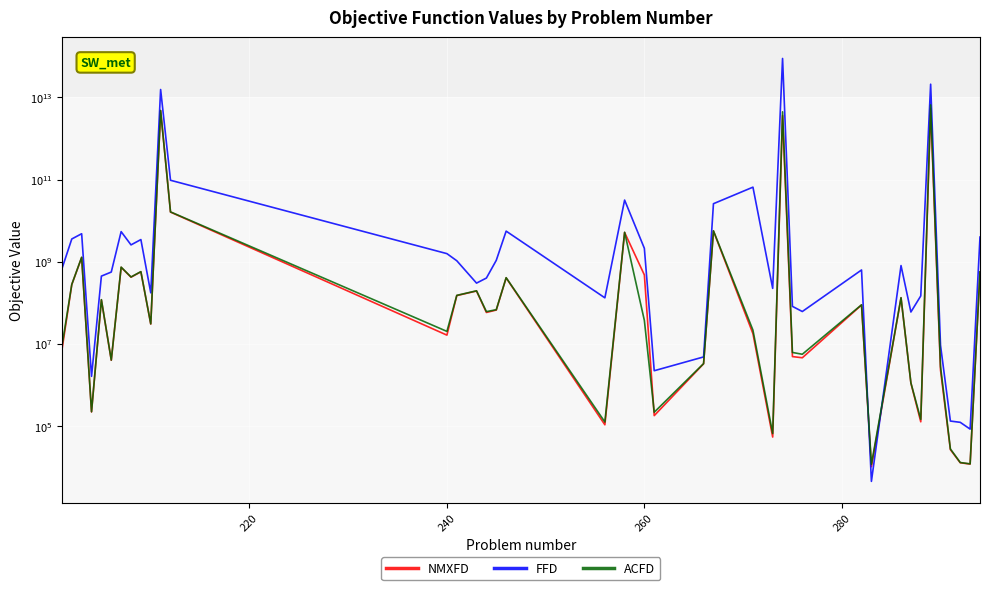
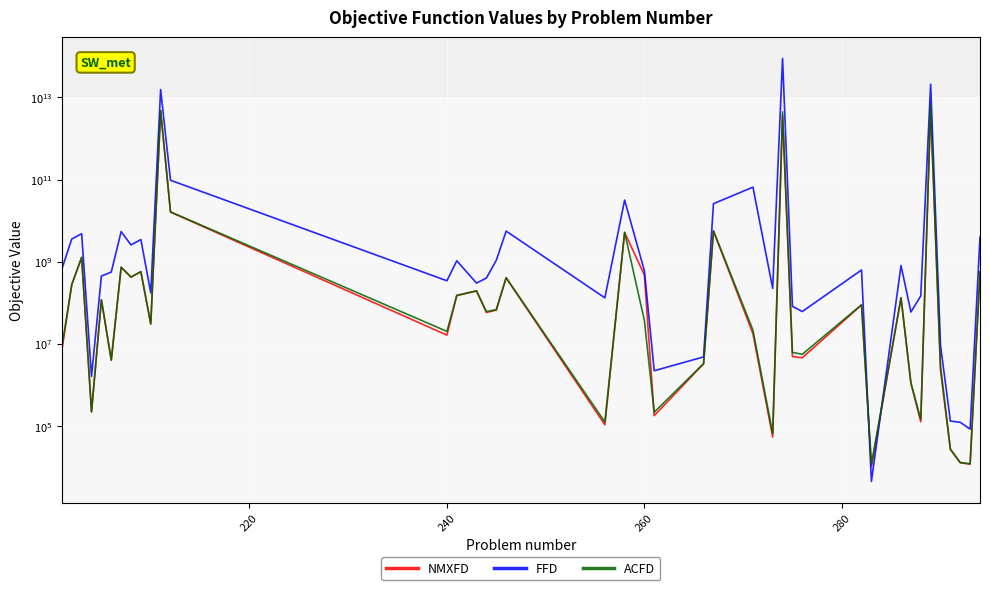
FFD, 240: 1600000000 -> 300000000
FFD, 260: 2000000000 -> 600000000
